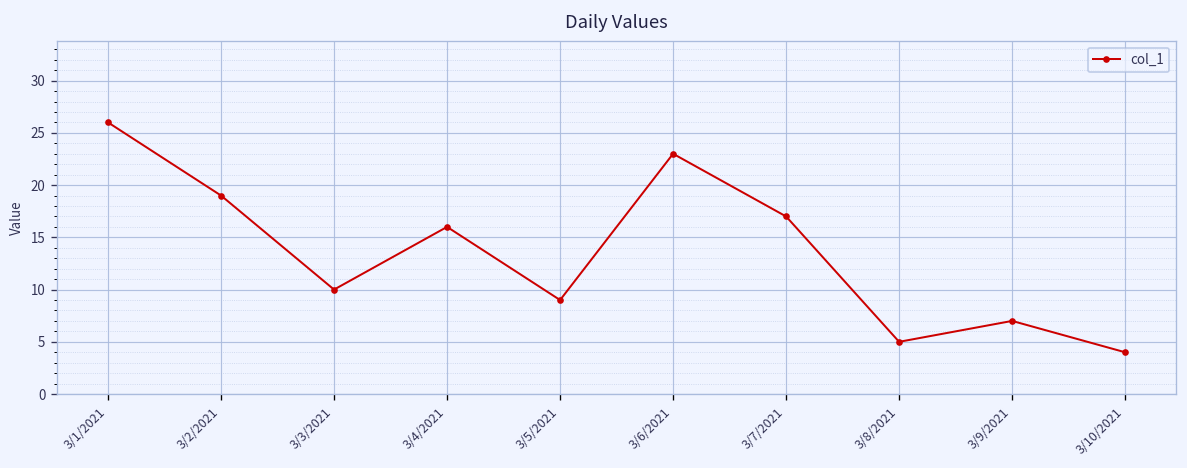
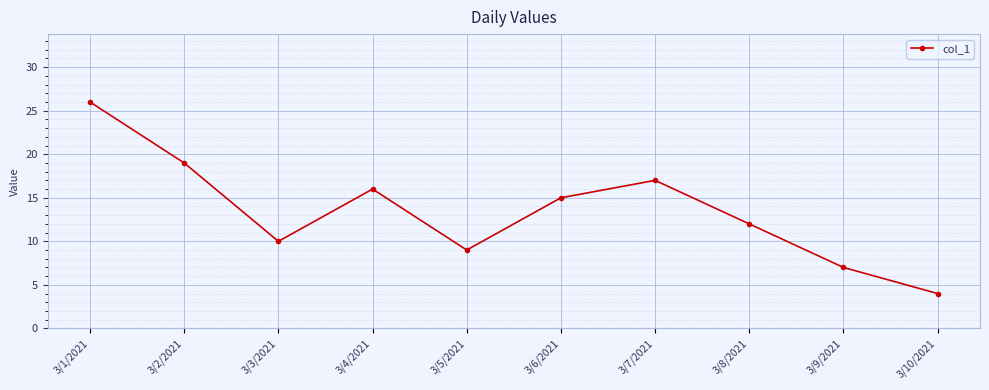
3/6/2021: 23 -> 15
3/8/2021: 5 -> 12
